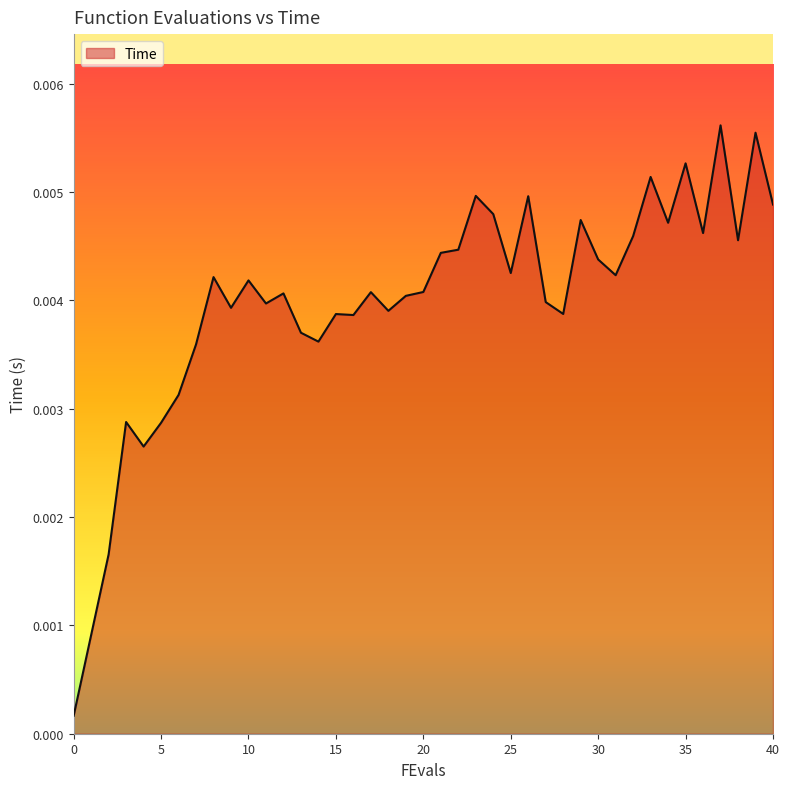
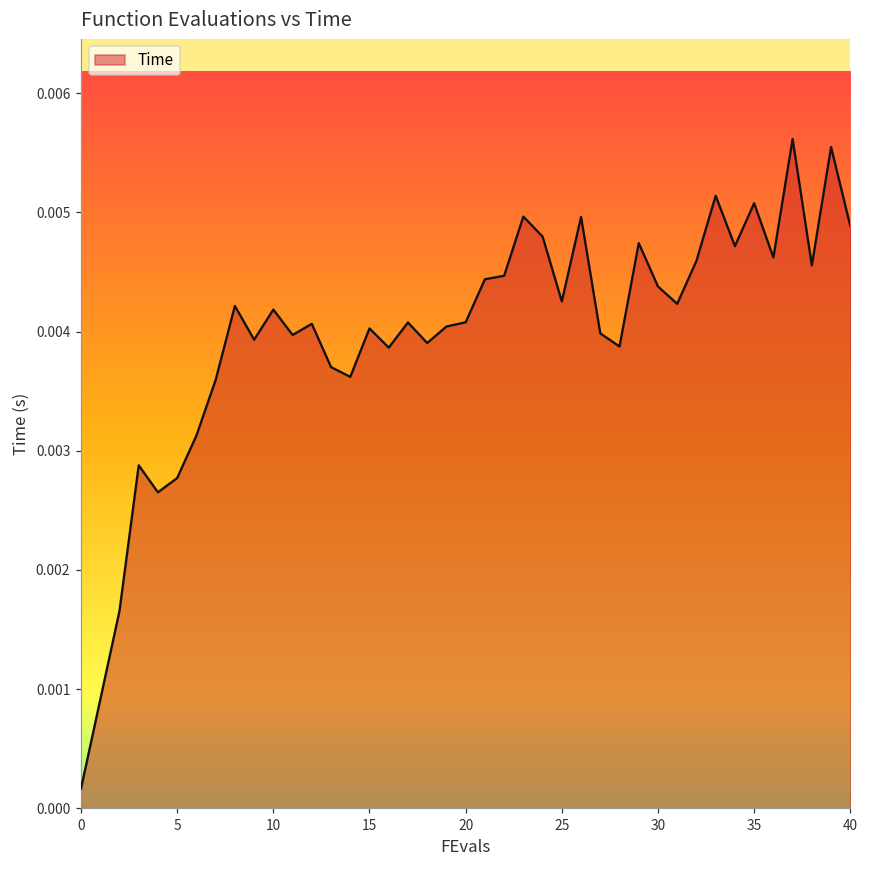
5: 0.00287 -> 0.00277
15: 0.00387 -> 0.00403
35: 0.00527 -> 0.00508
